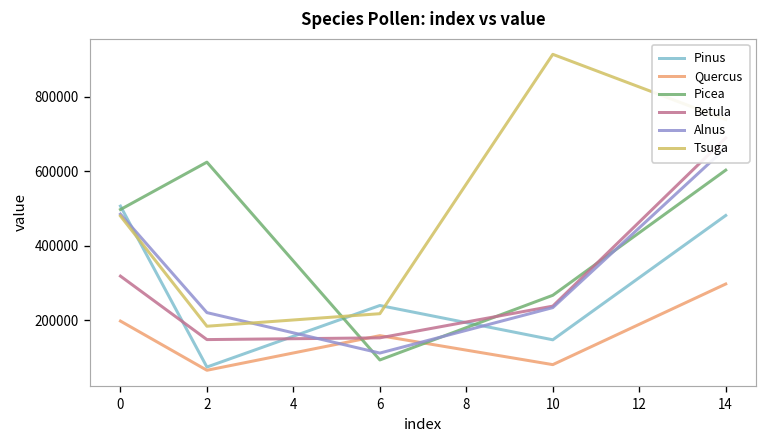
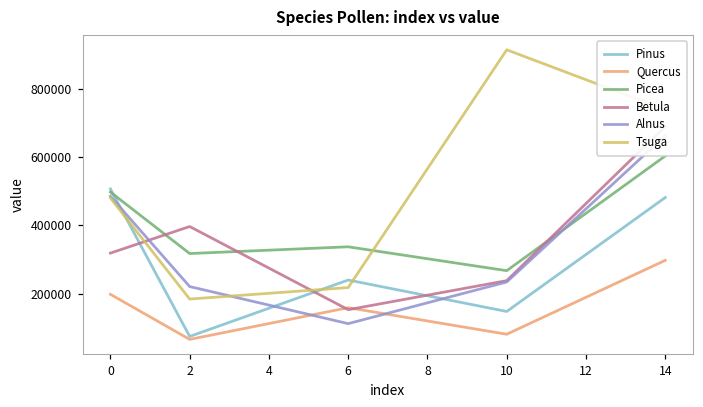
Picea, 2: 620000 -> 320000
Betula, 2: 150000 -> 400000
Picea, 6: 90000 -> 340000
